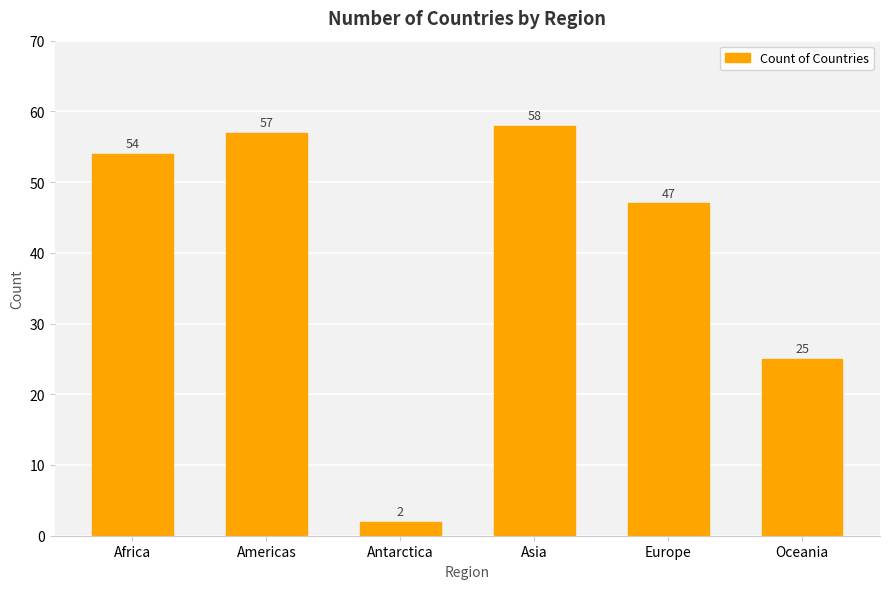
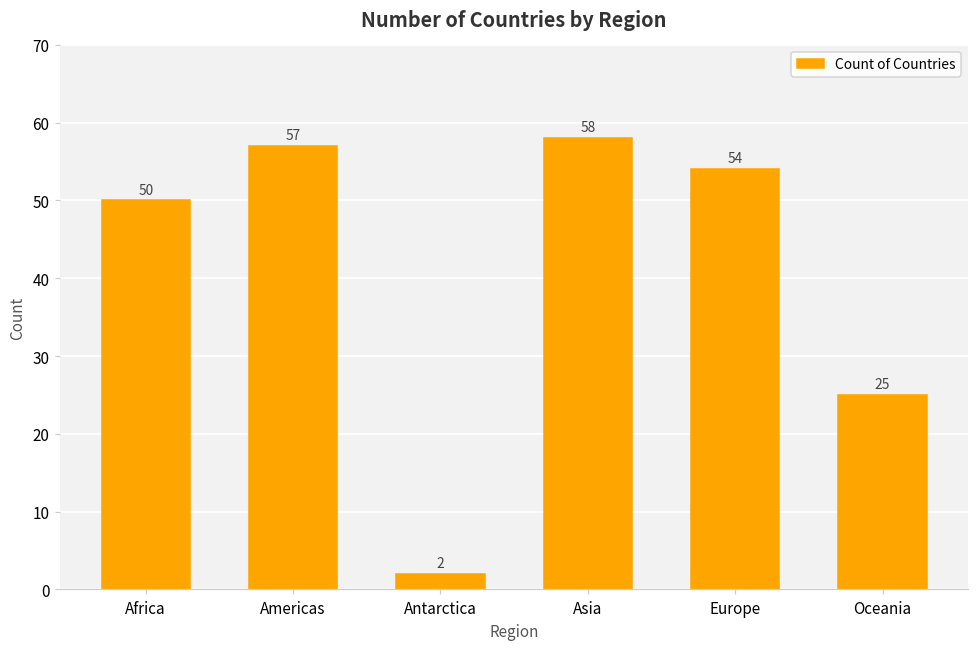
Africa: 54 -> 50
Europe: 47 -> 54
